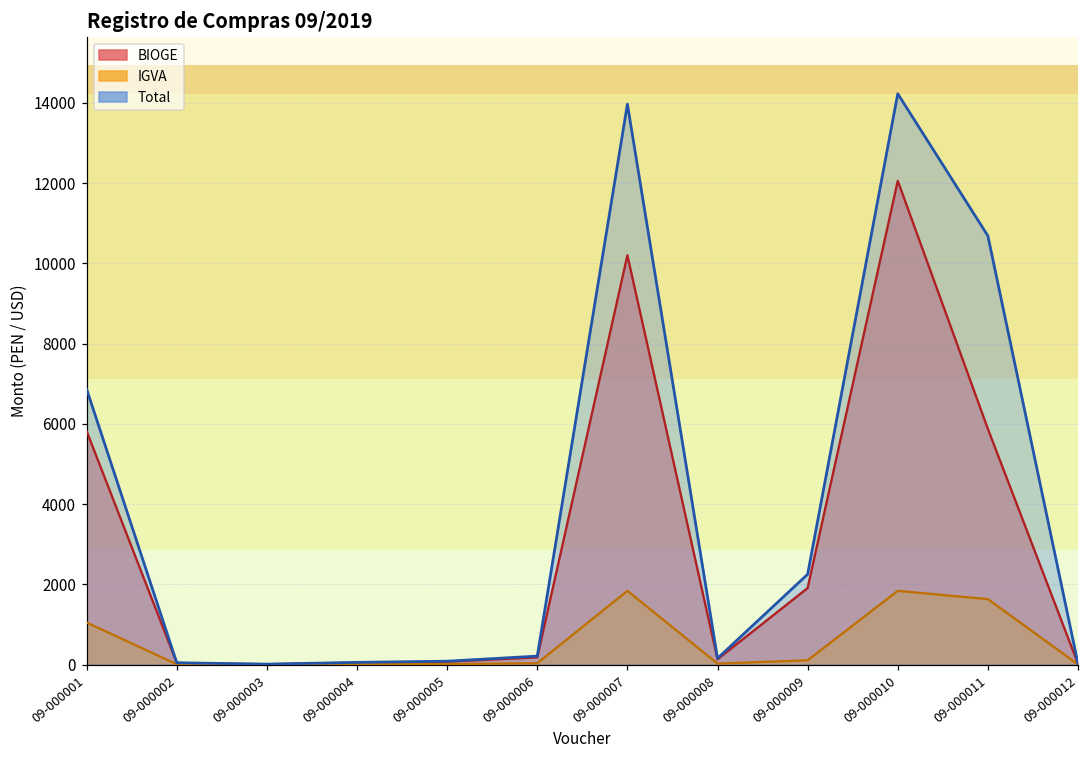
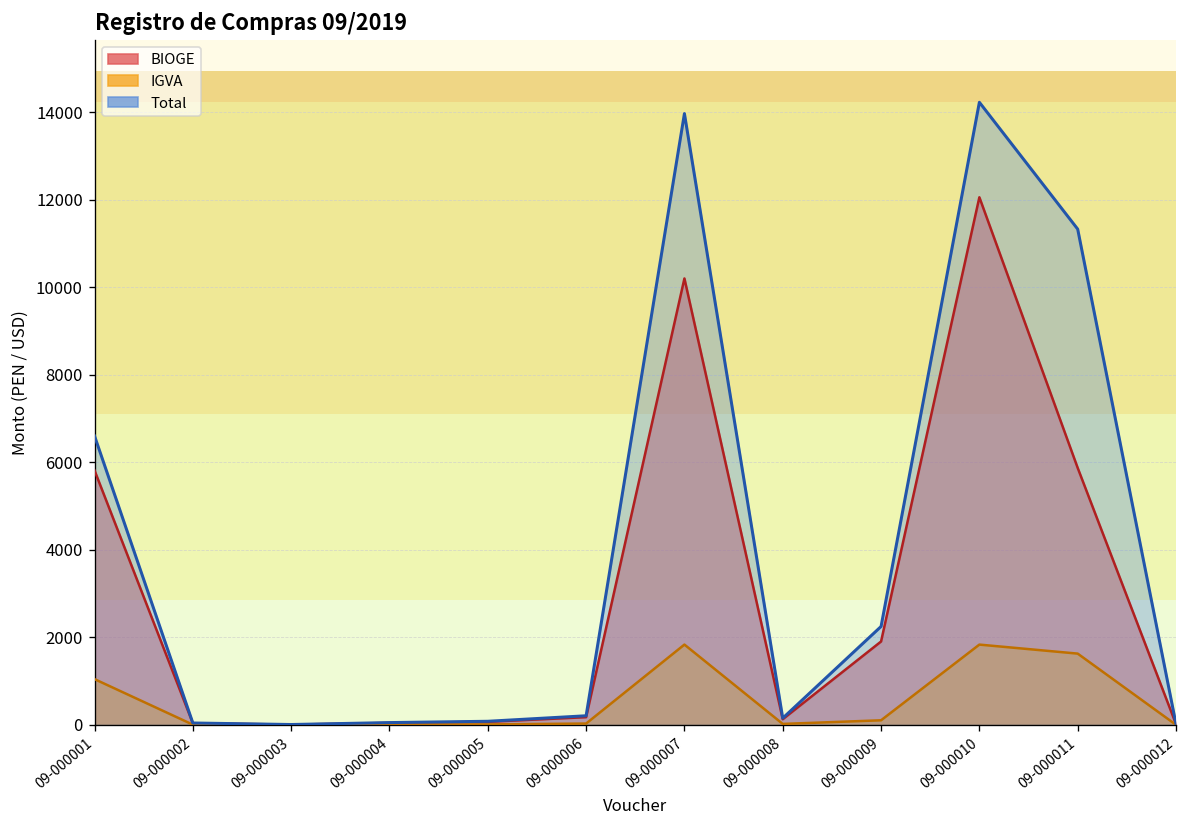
Total, 09-000001: 6900 -> 6600
Total, 09-000011: 10700 -> 11300
